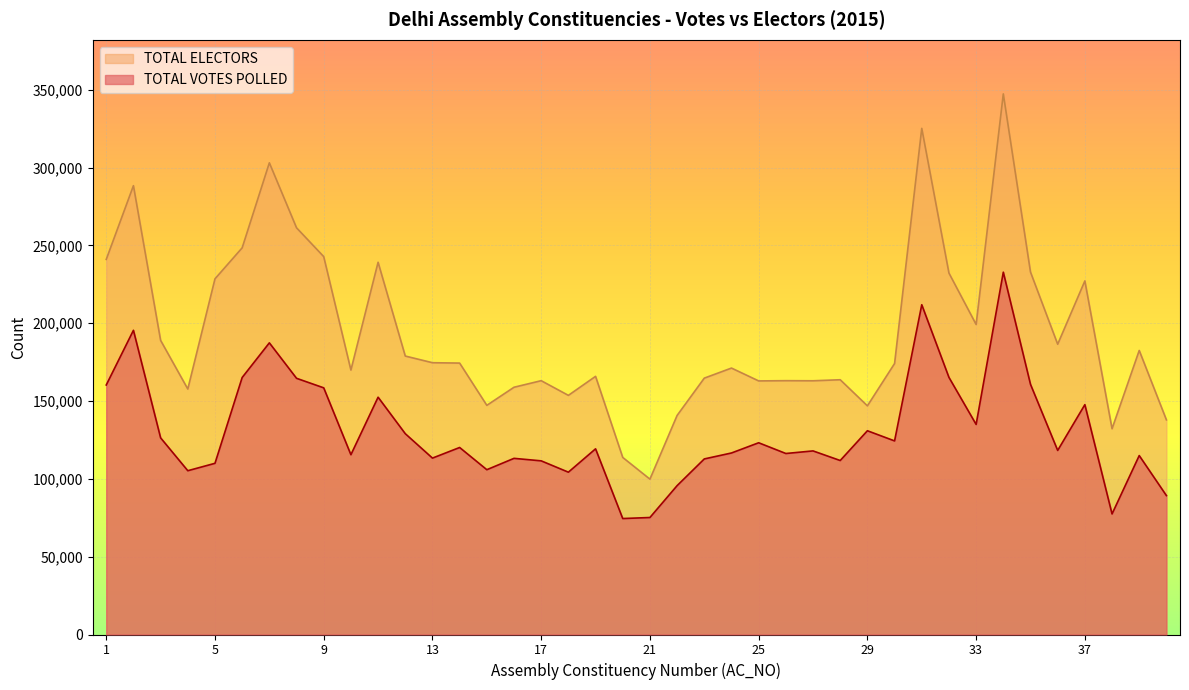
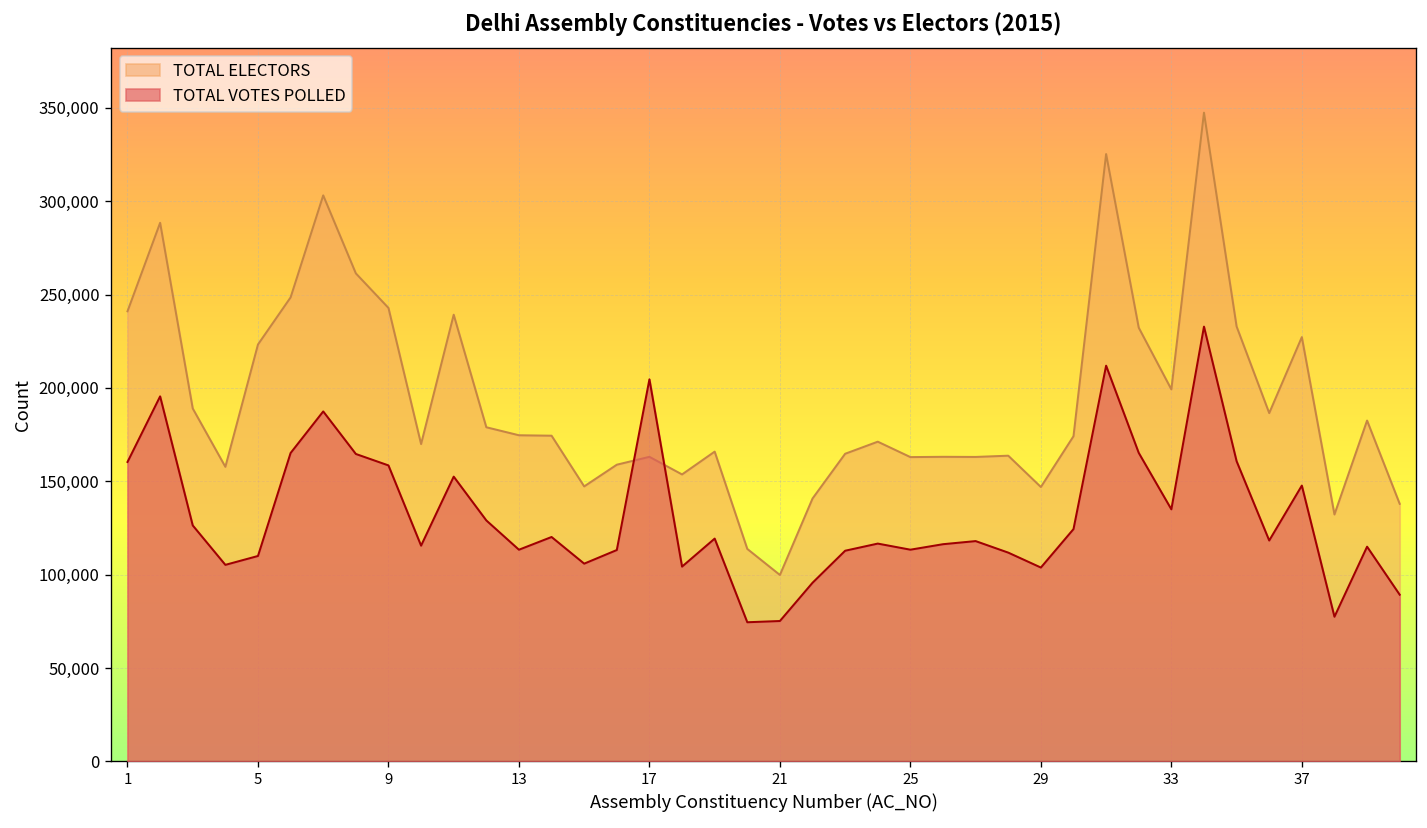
TOTAL ELECTORS, 5: 229,000 -> 223,000
TOTAL VOTES POLLED, 17: 112,000 -> 205,000
TOTAL VOTES POLLED, 25: 123,000 -> 113,000
TOTAL VOTES POLLED, 29: 131,000 -> 104,000
